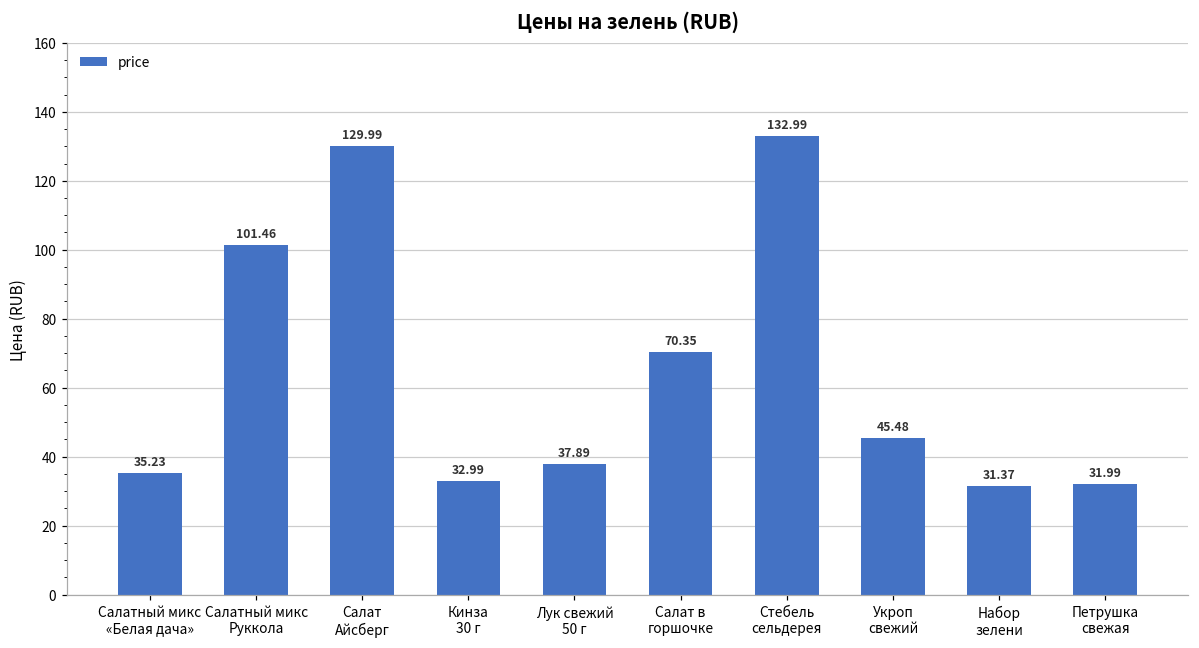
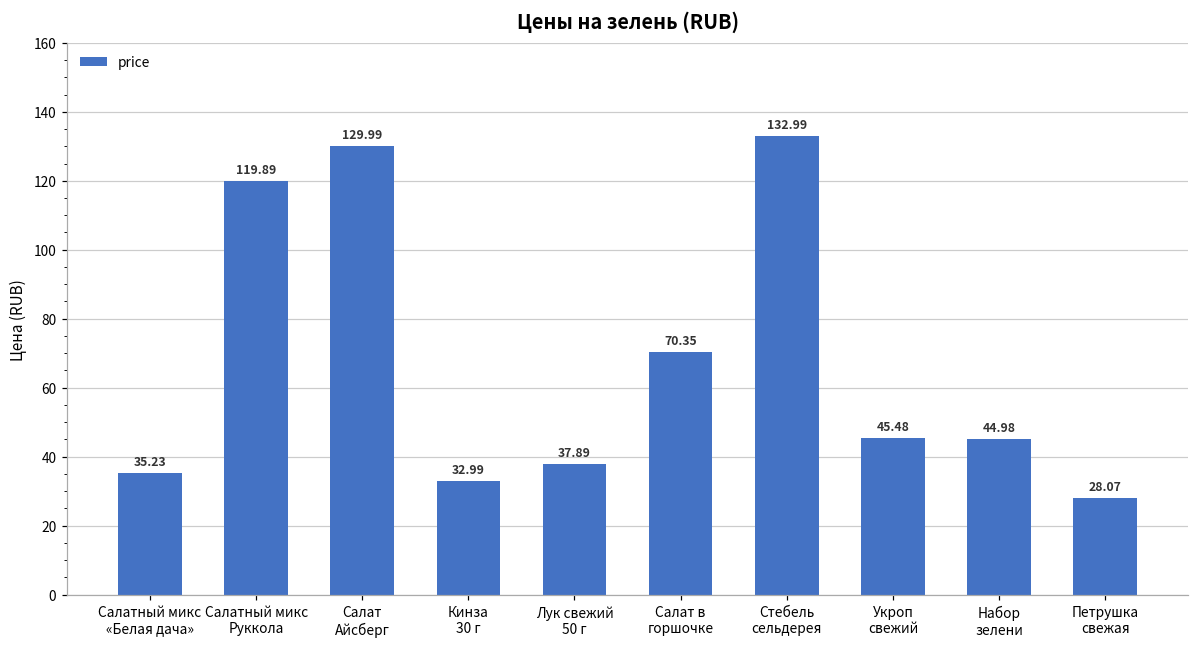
Салатный микс Руккола: 101.46 -> 119.89
Набор зелени: 31.37 -> 44.98
Петрушка свежая: 31.99 -> 28.07
